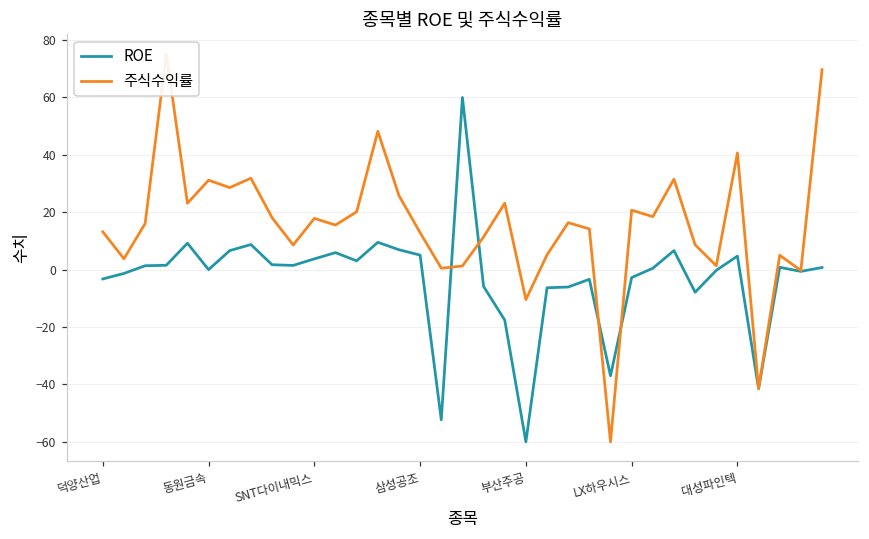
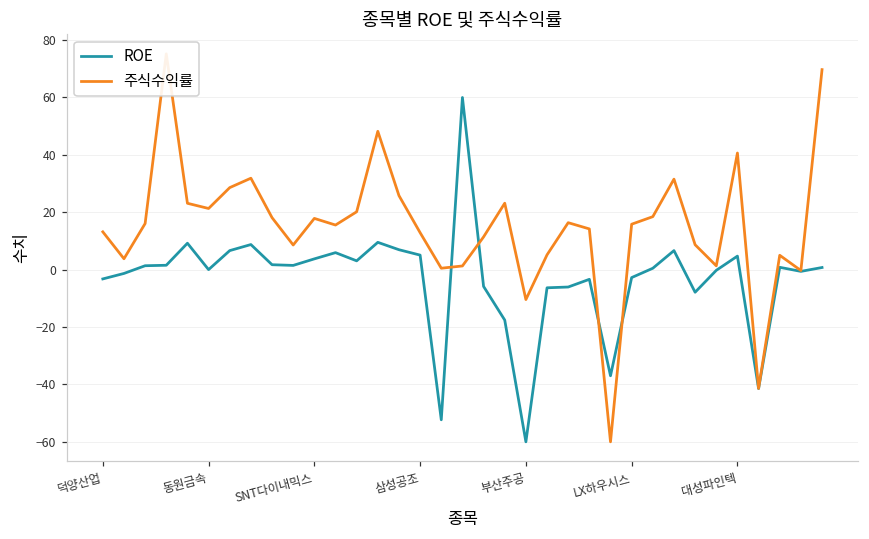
주식수익률, 동원금속: 31 -> 21
주식수익률, LX하우시스: 21 -> 16
